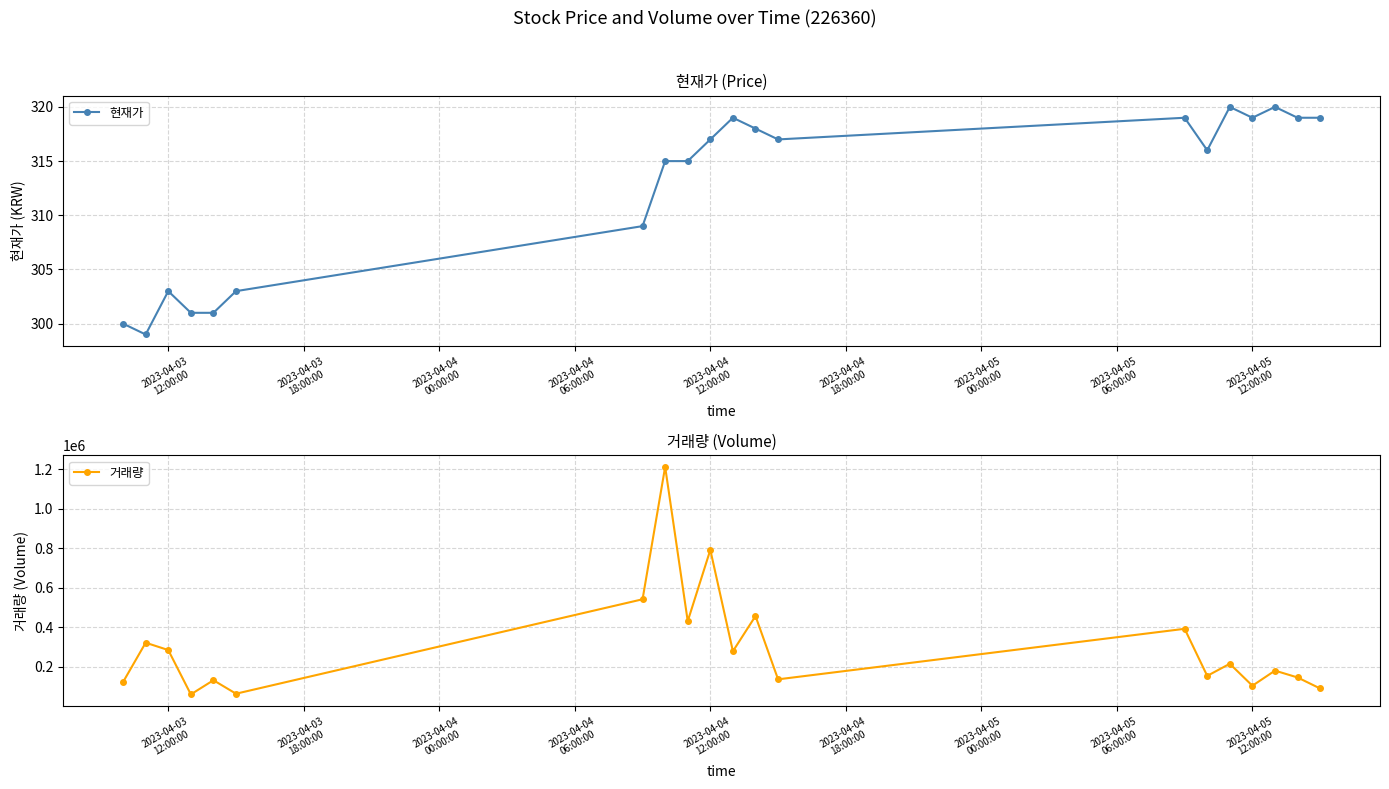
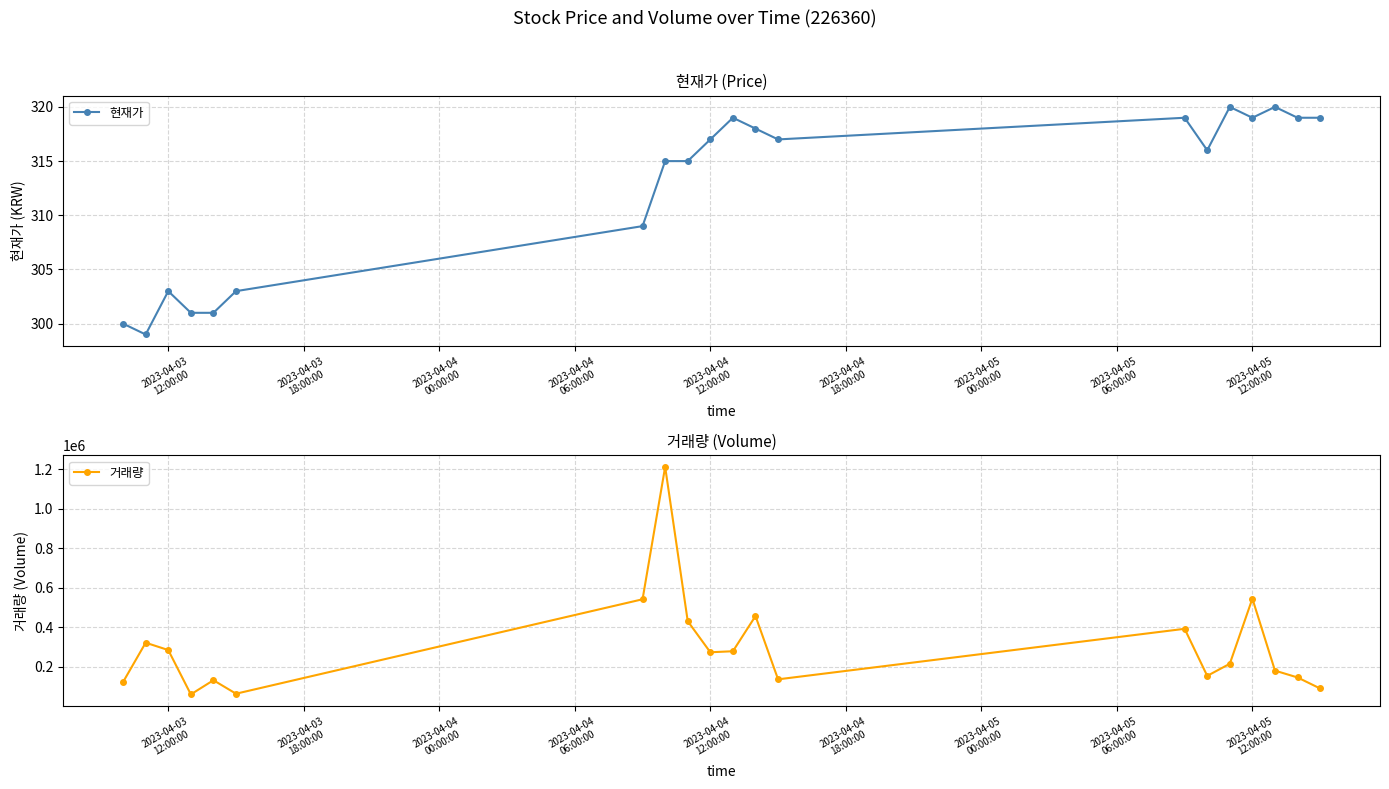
거래량 (Volume), 2023-04-04 12:00:00: 790000 -> 270000
거래량 (Volume), 2023-04-05 12:00:00: 100000 -> 540000
